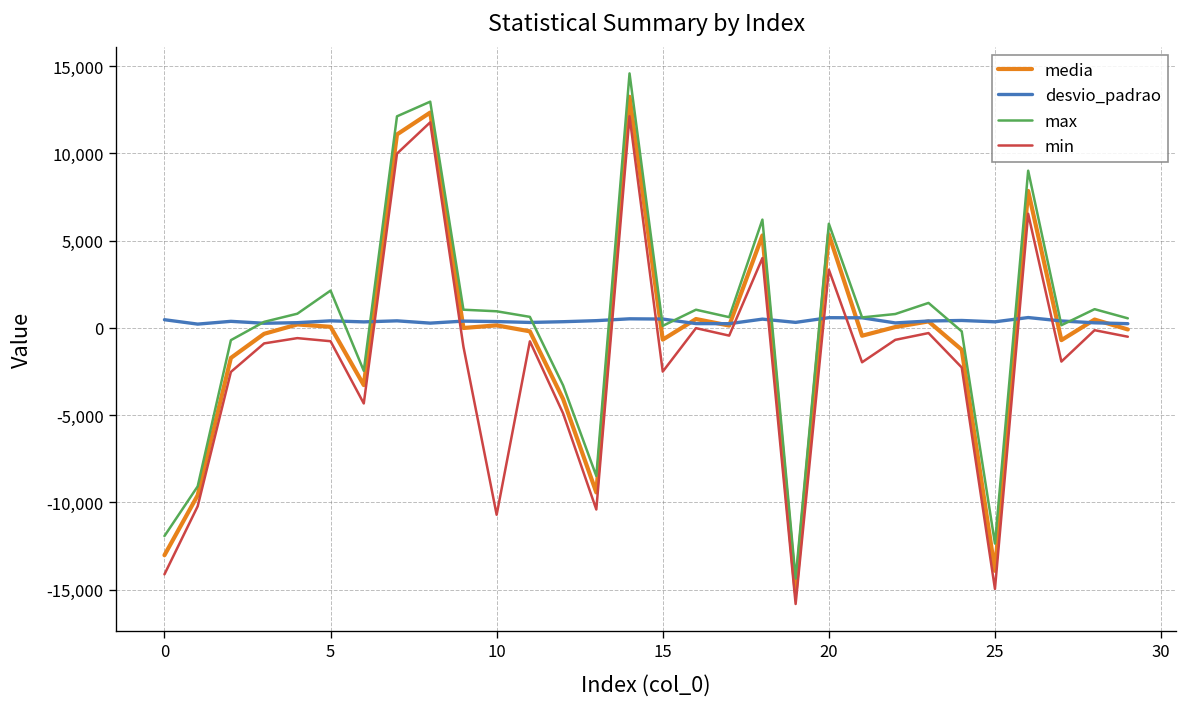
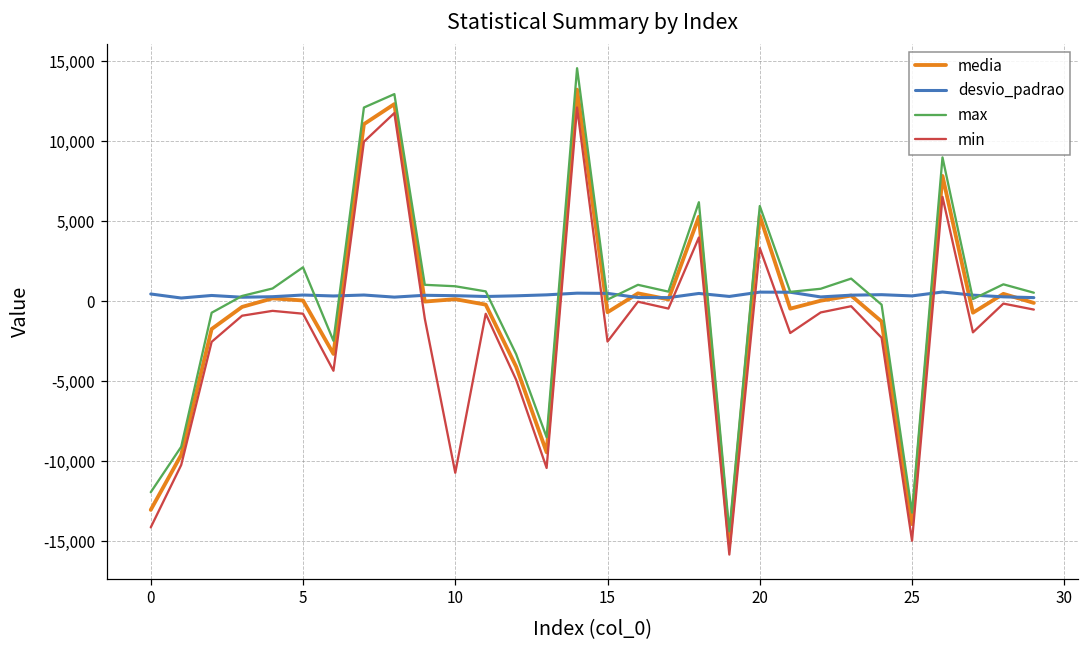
max, 25: -12,400 -> -13,200
